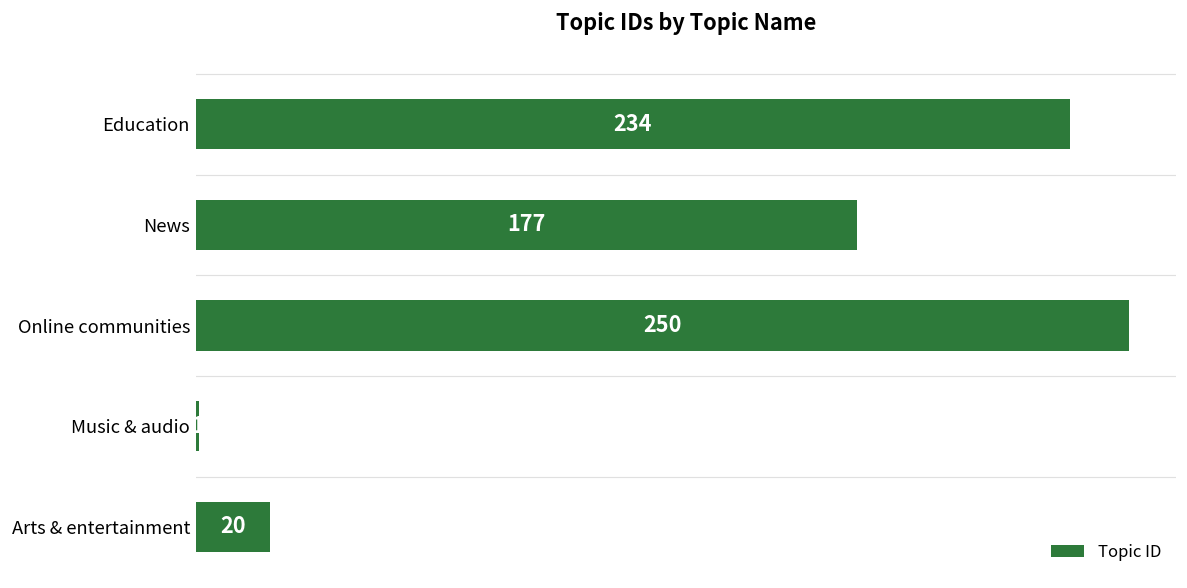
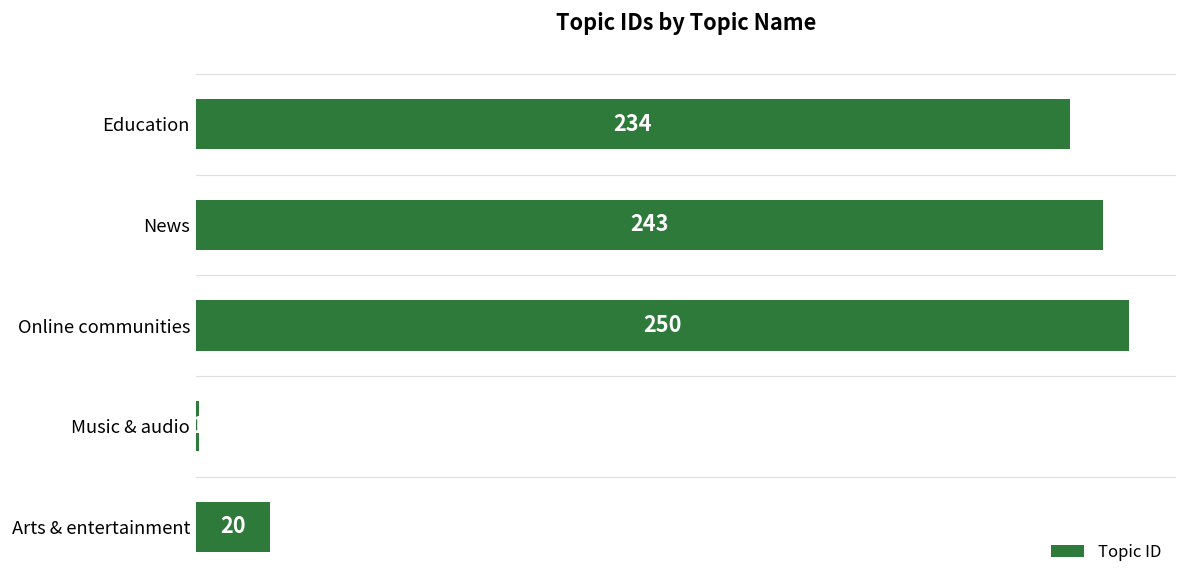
News: 177 -> 243
